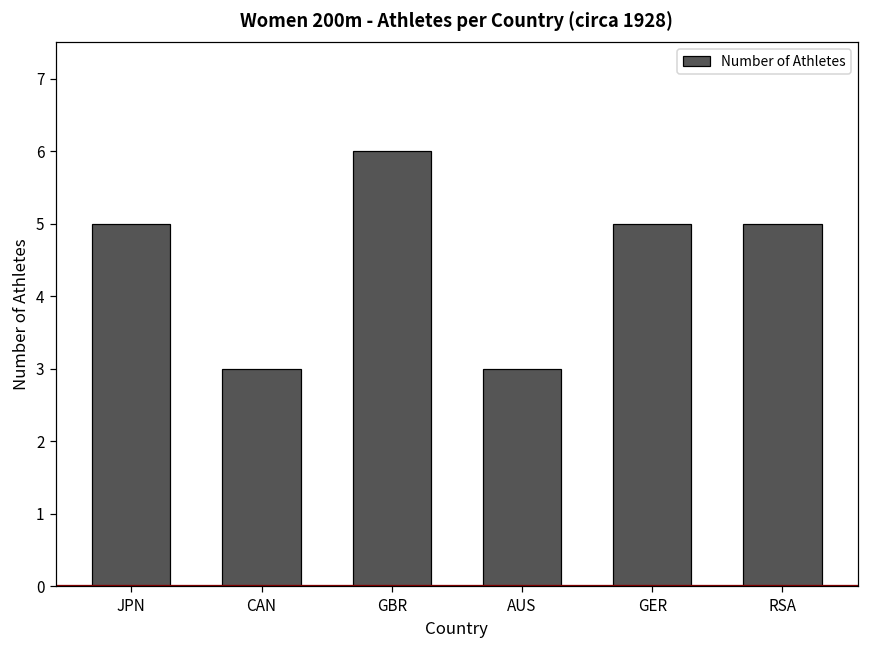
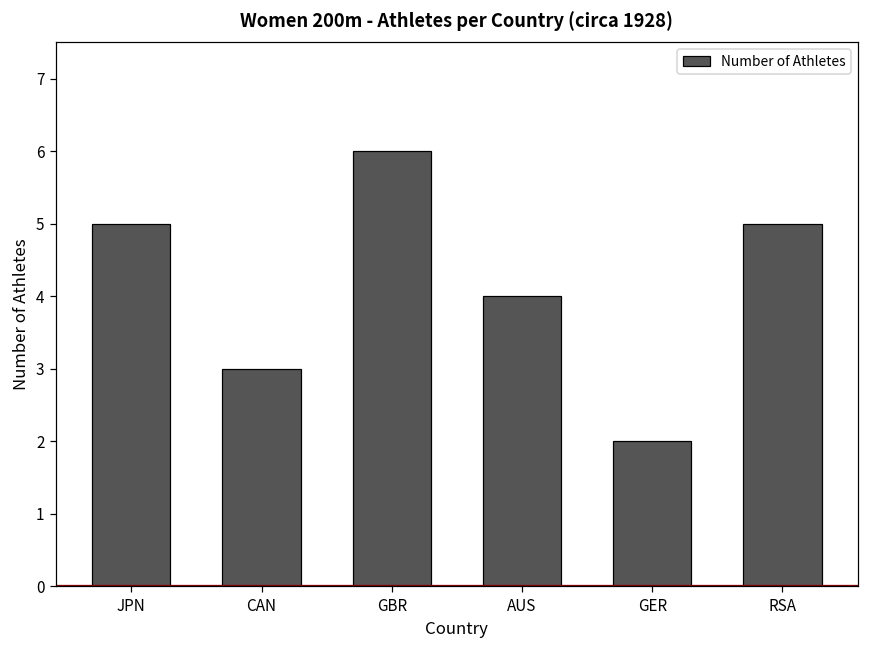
AUS: 3 -> 4
GER: 5 -> 2
